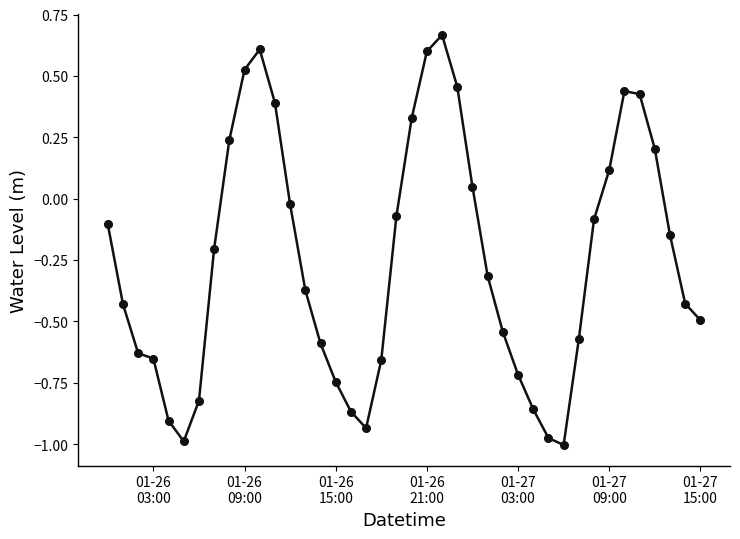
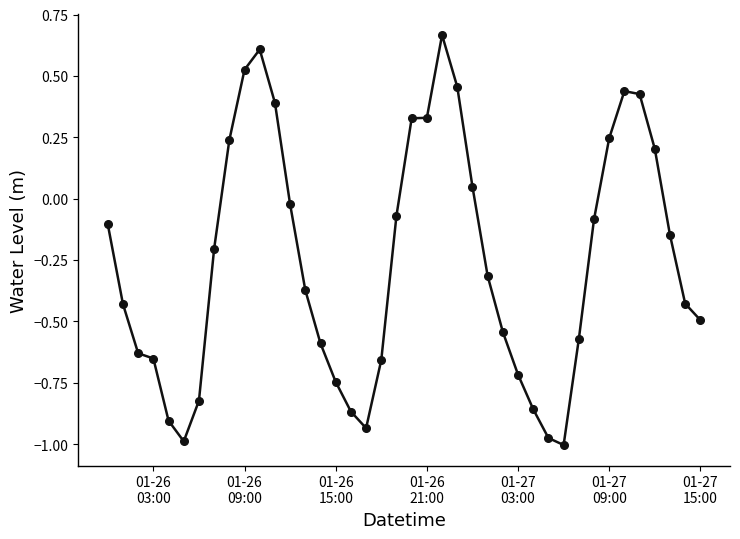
01-26 21:00: 0.60 -> 0.33
01-27 09:00: 0.12 -> 0.25
